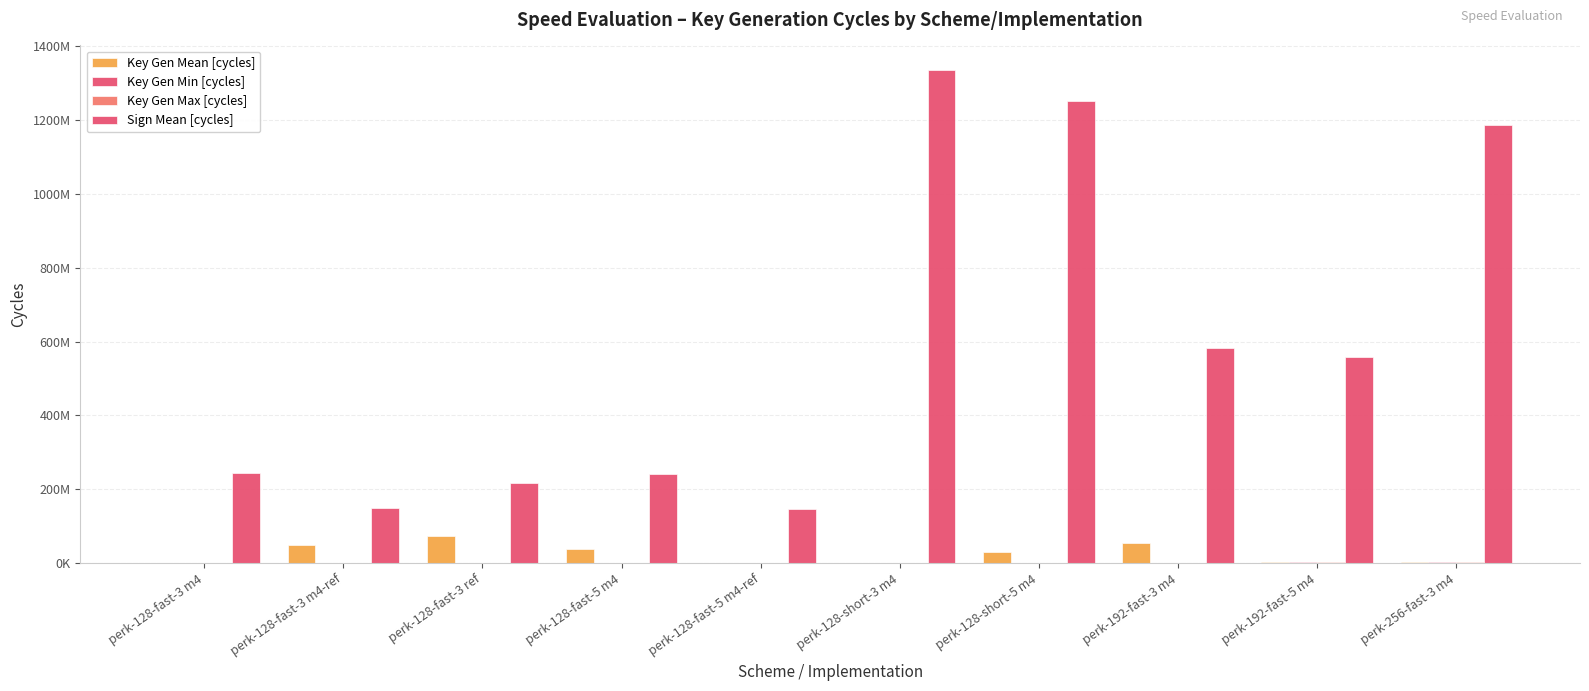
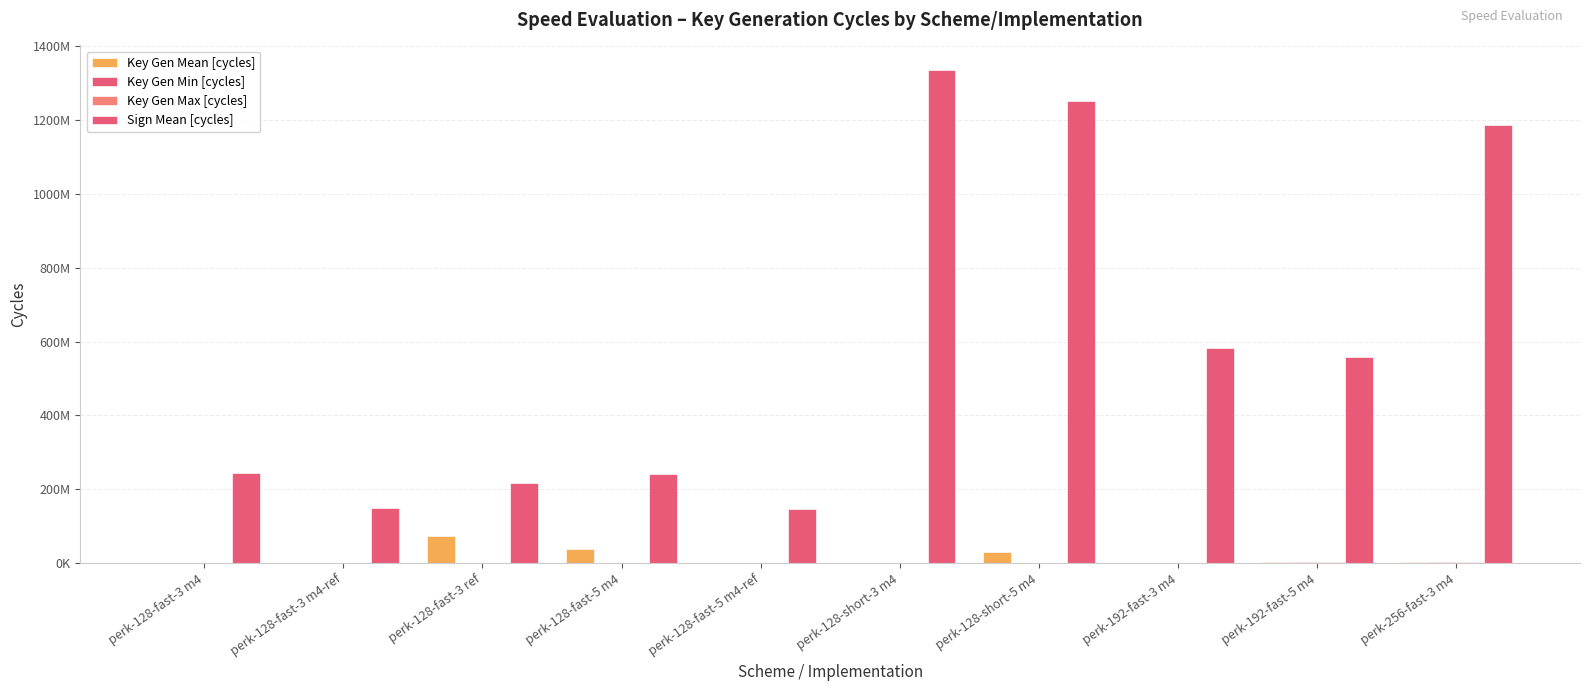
Key Gen Mean [cycles], perk-128-fast-3 m4-ref: 50000000 -> 0
Key Gen Mean [cycles], perk-192-fast-3 m4: 60000000 -> 0
